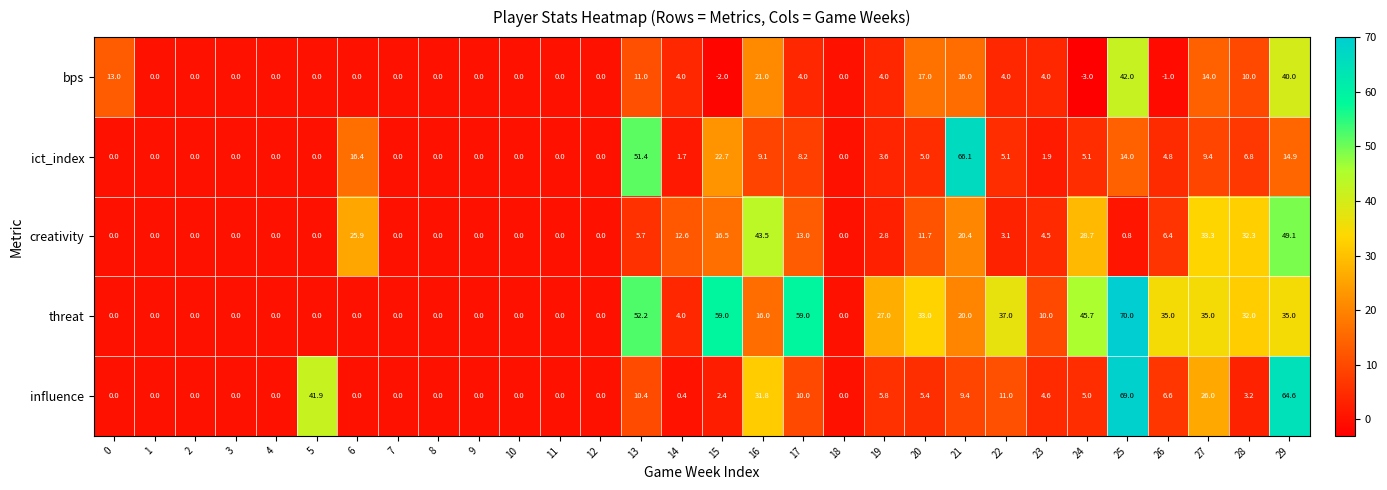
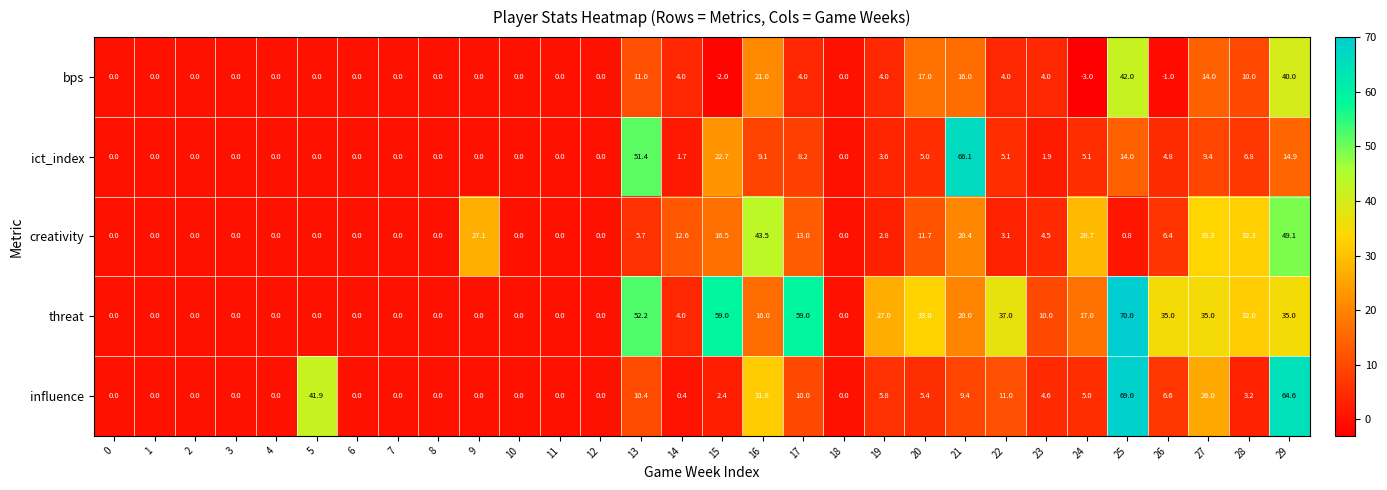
bps, 0: 13.0 -> 0.0
ict_index, 6: 16.4 -> 0.0
creativity, 6: 25.9 -> 0.0
creativity, 9: 0.0 -> 27.1
threat, 24: 45.7 -> 17.0
